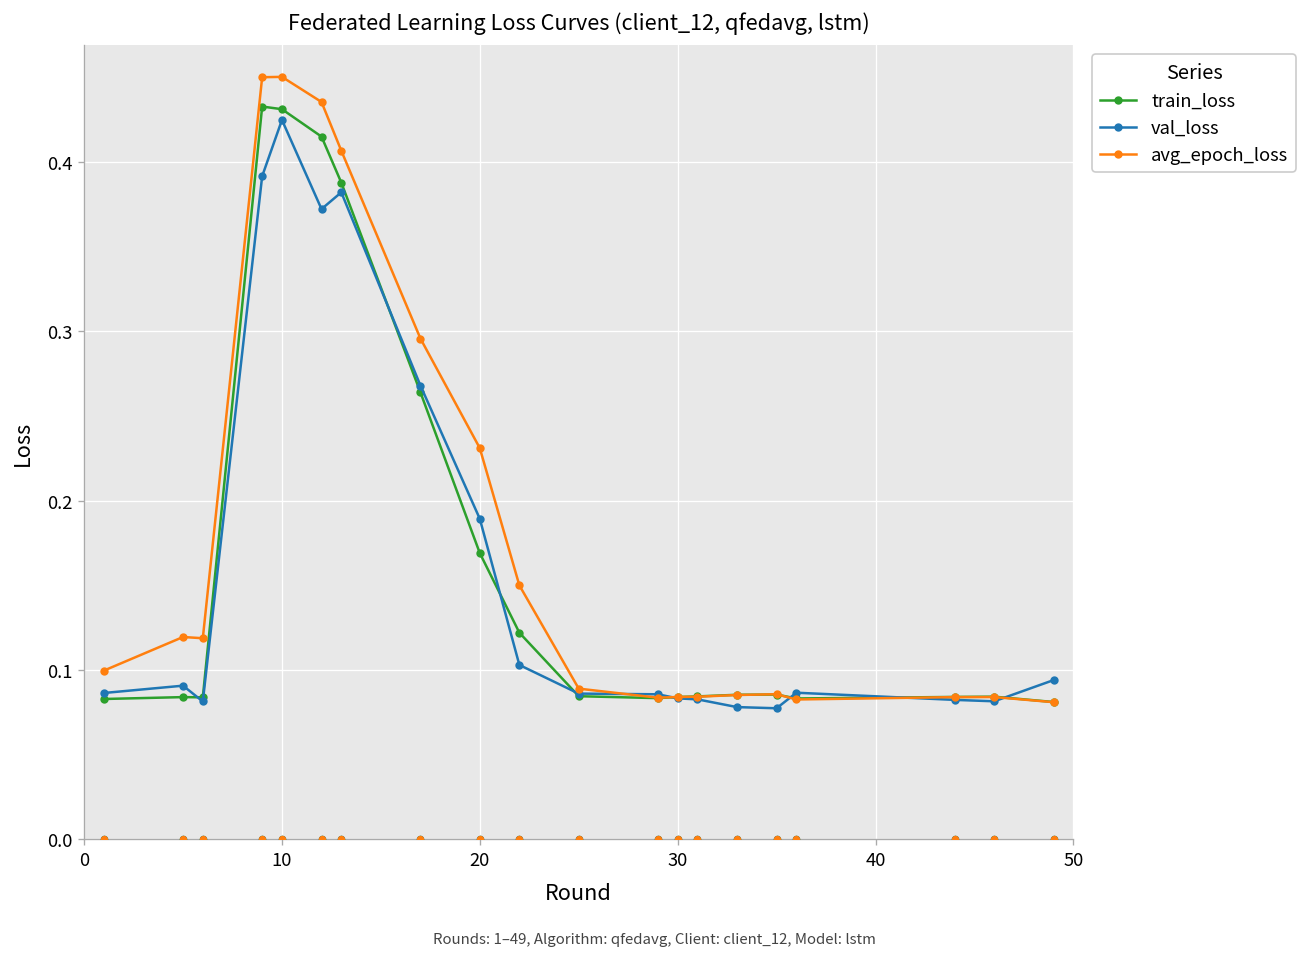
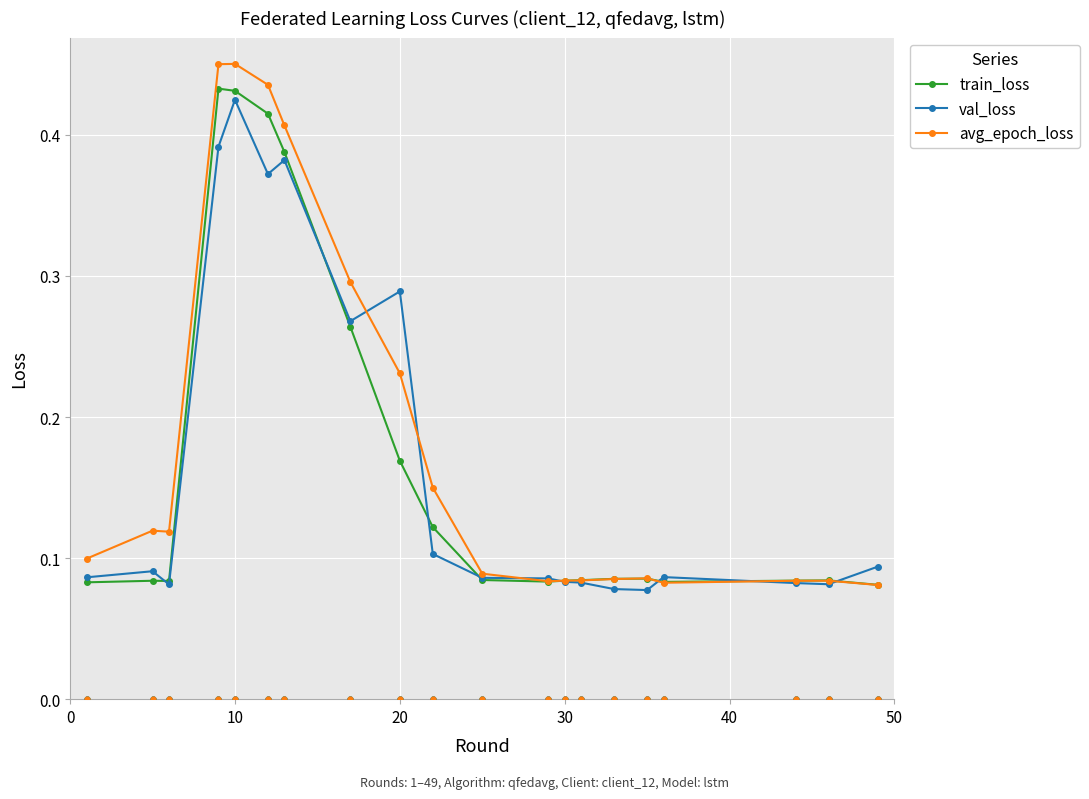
val_loss, 20: 0.189 -> 0.289
